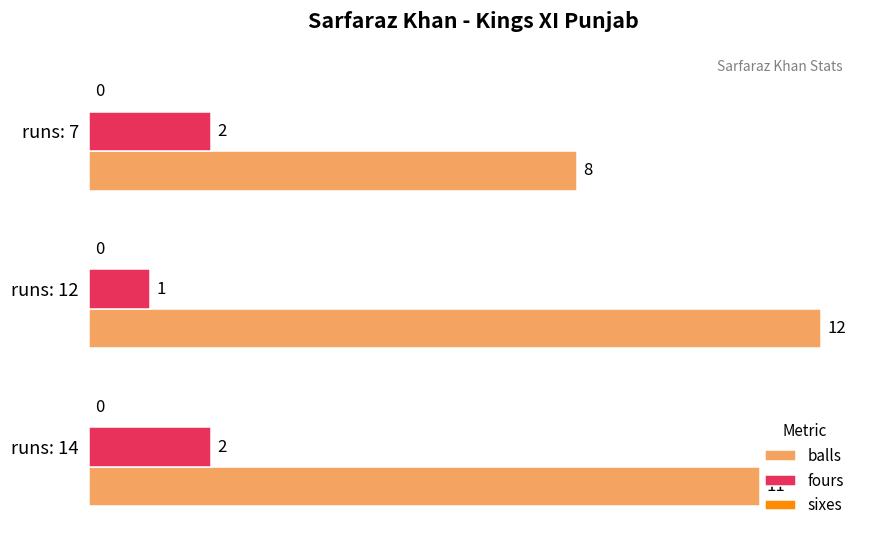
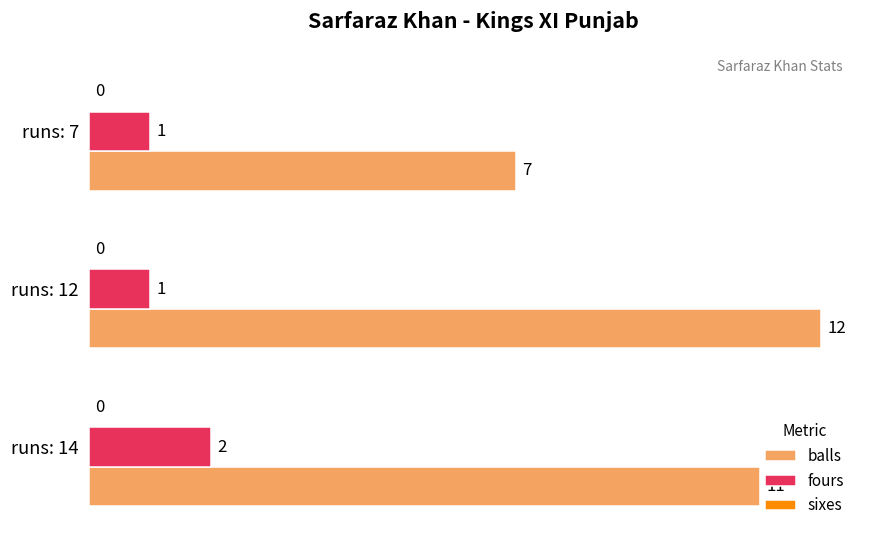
fours, runs: 7: 2 -> 1
balls, runs: 7: 8 -> 7
